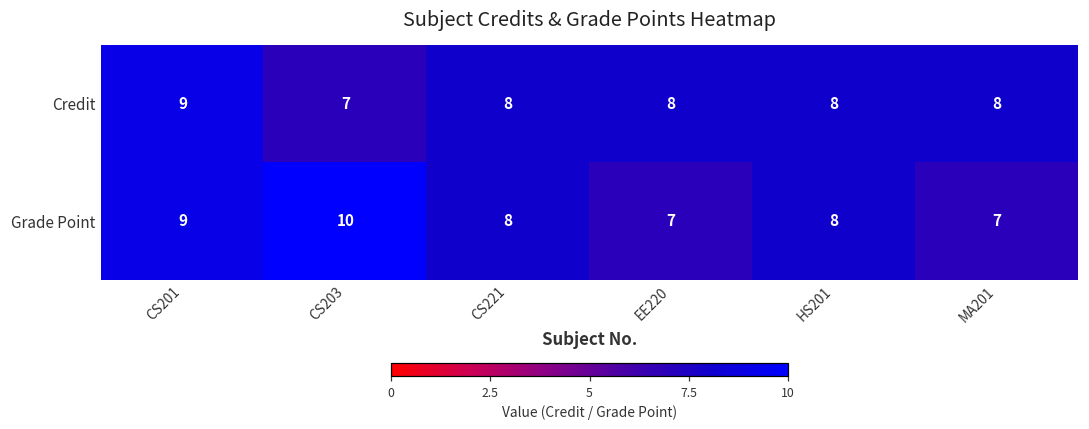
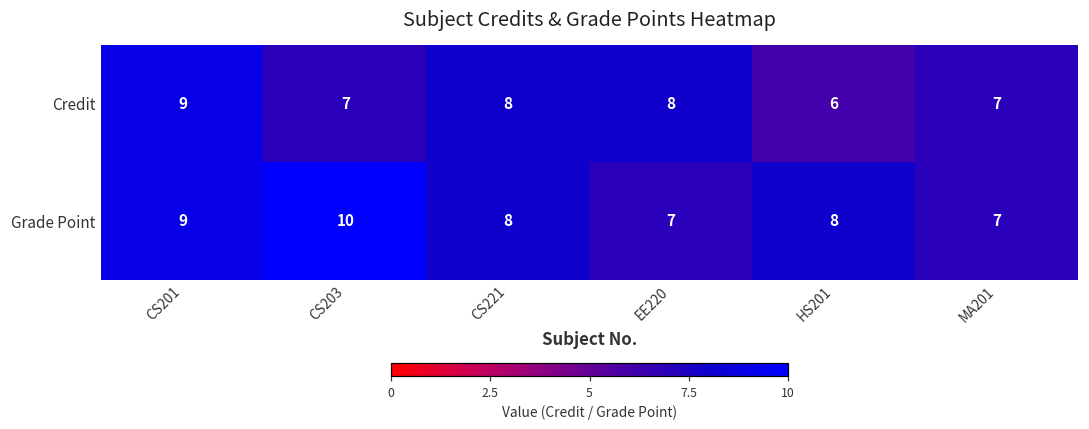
Credit, HS201: 8 -> 6
Credit, MA201: 8 -> 7
